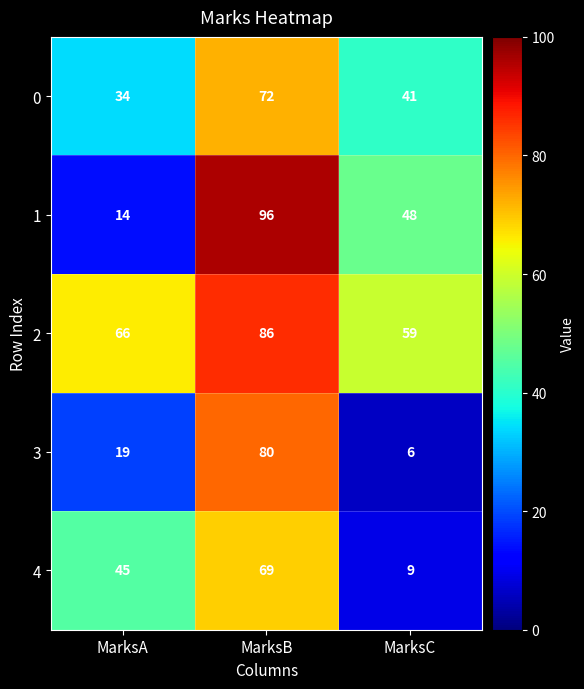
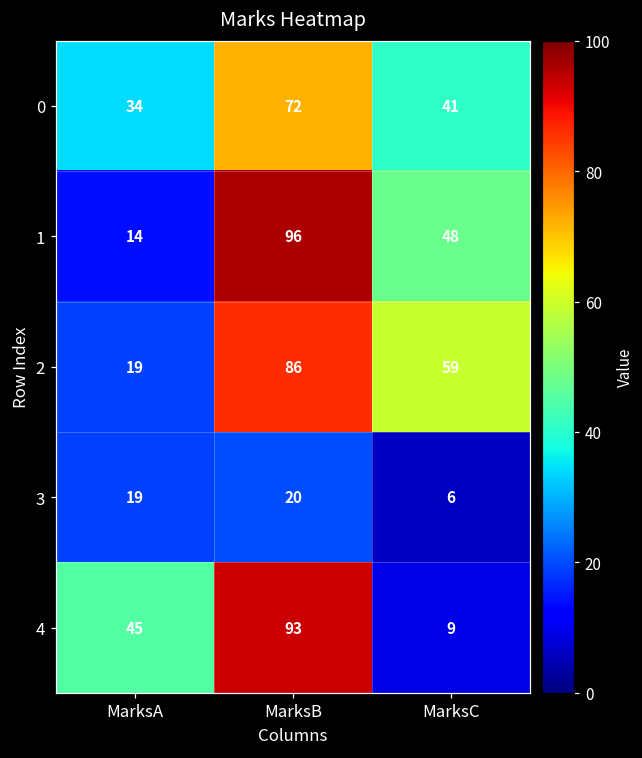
2, MarksA: 66 -> 19
3, MarksB: 80 -> 20
4, MarksB: 69 -> 93
